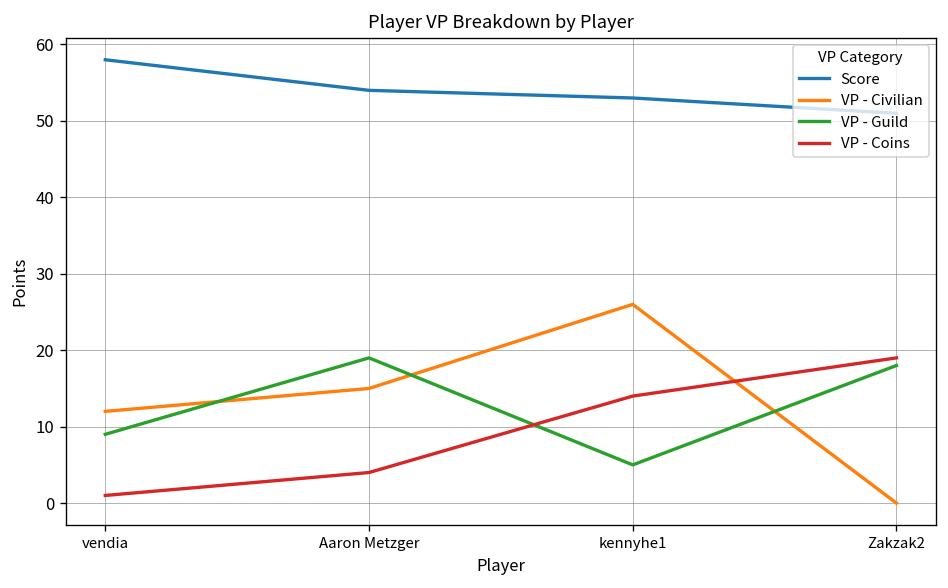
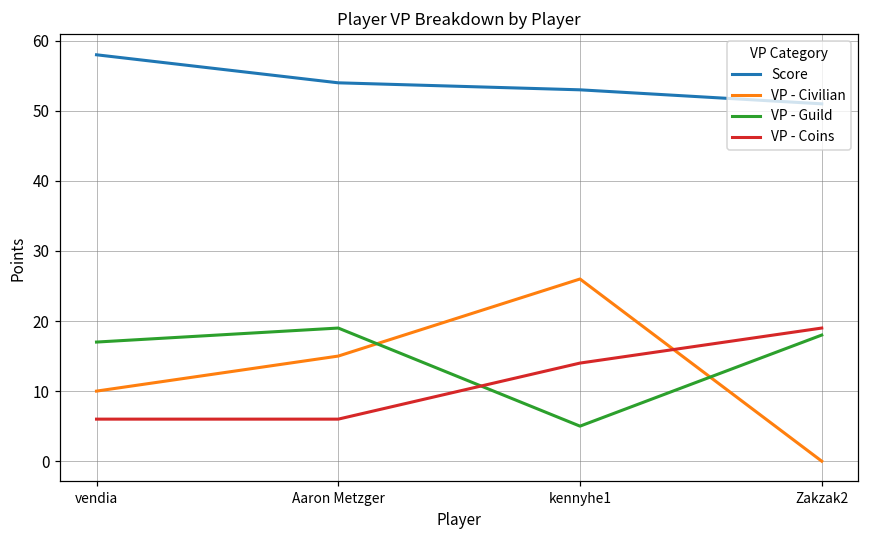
VP - Civilian, vendia: 12 -> 10
VP - Guild, vendia: 9 -> 17
VP - Coins, vendia: 1 -> 6
VP - Coins, Aaron Metzger: 4 -> 6
